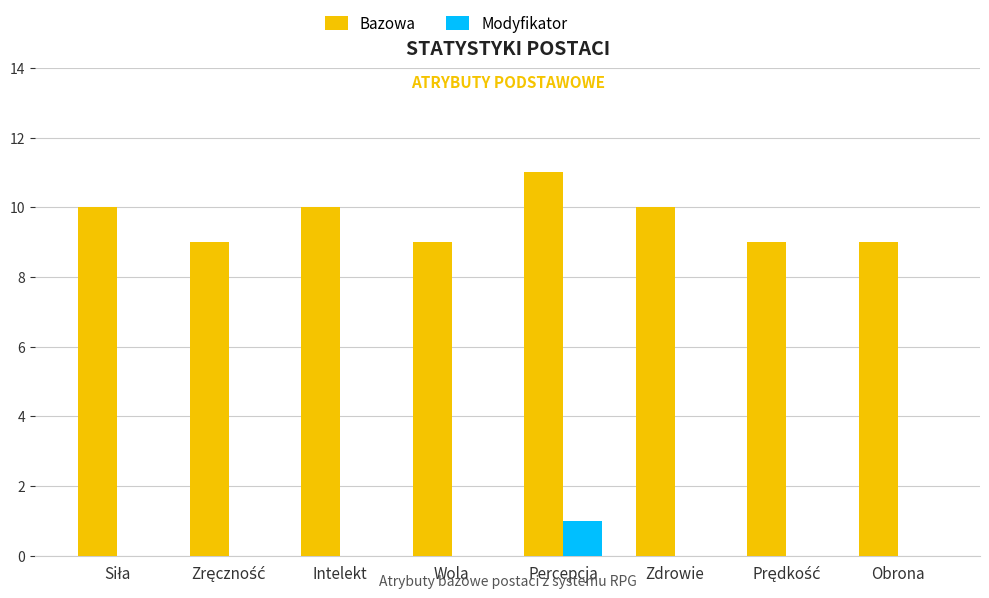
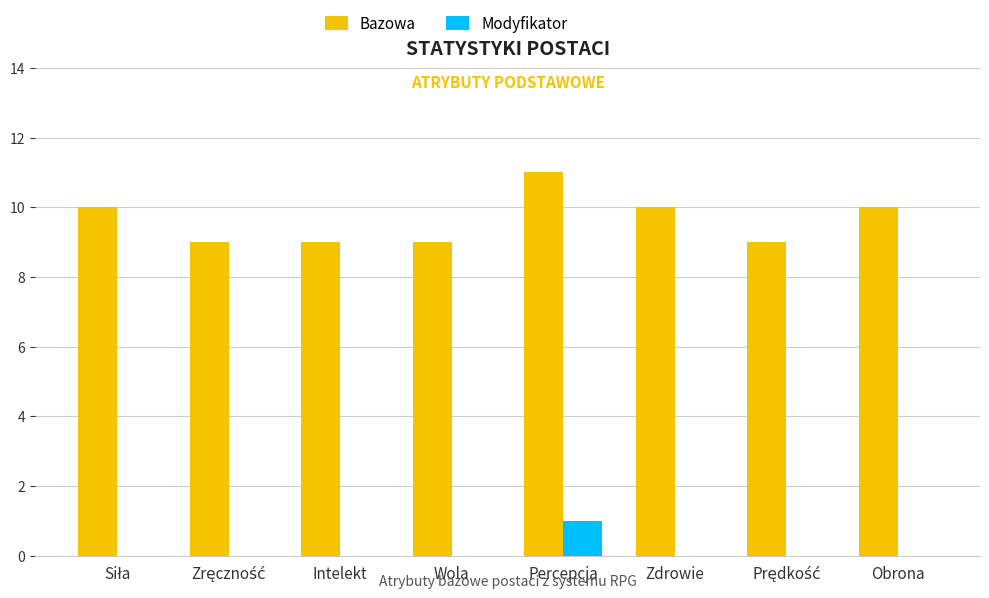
Bazowa, Intelekt: 10 -> 9
Bazowa, Obrona: 9 -> 10
